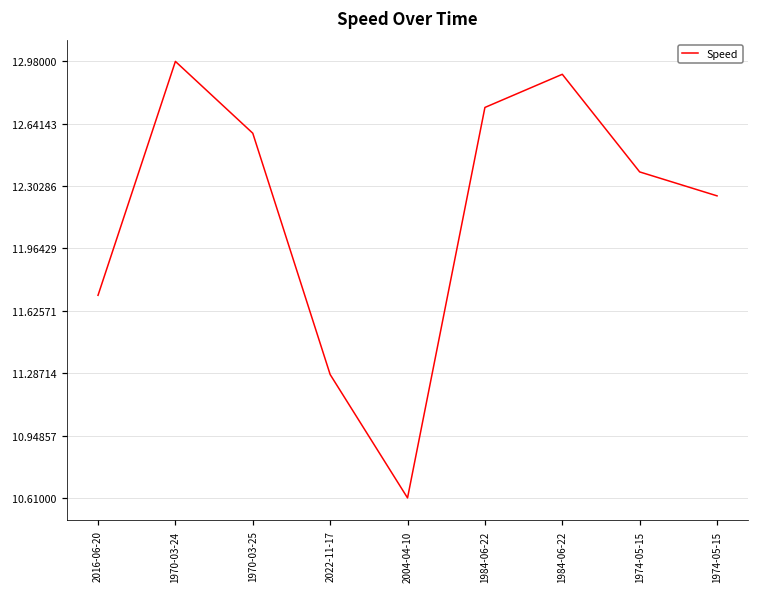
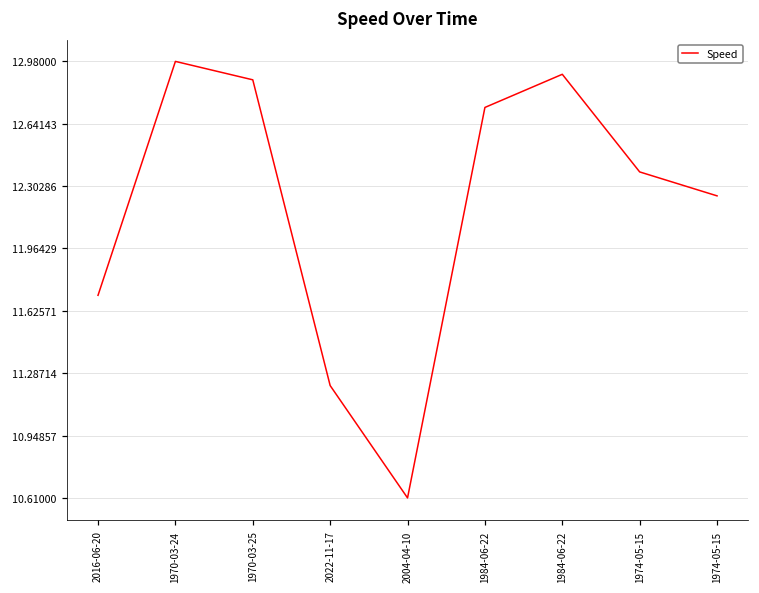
1970-03-25: 12.59 -> 12.88
2022-11-17: 11.28 -> 11.22
